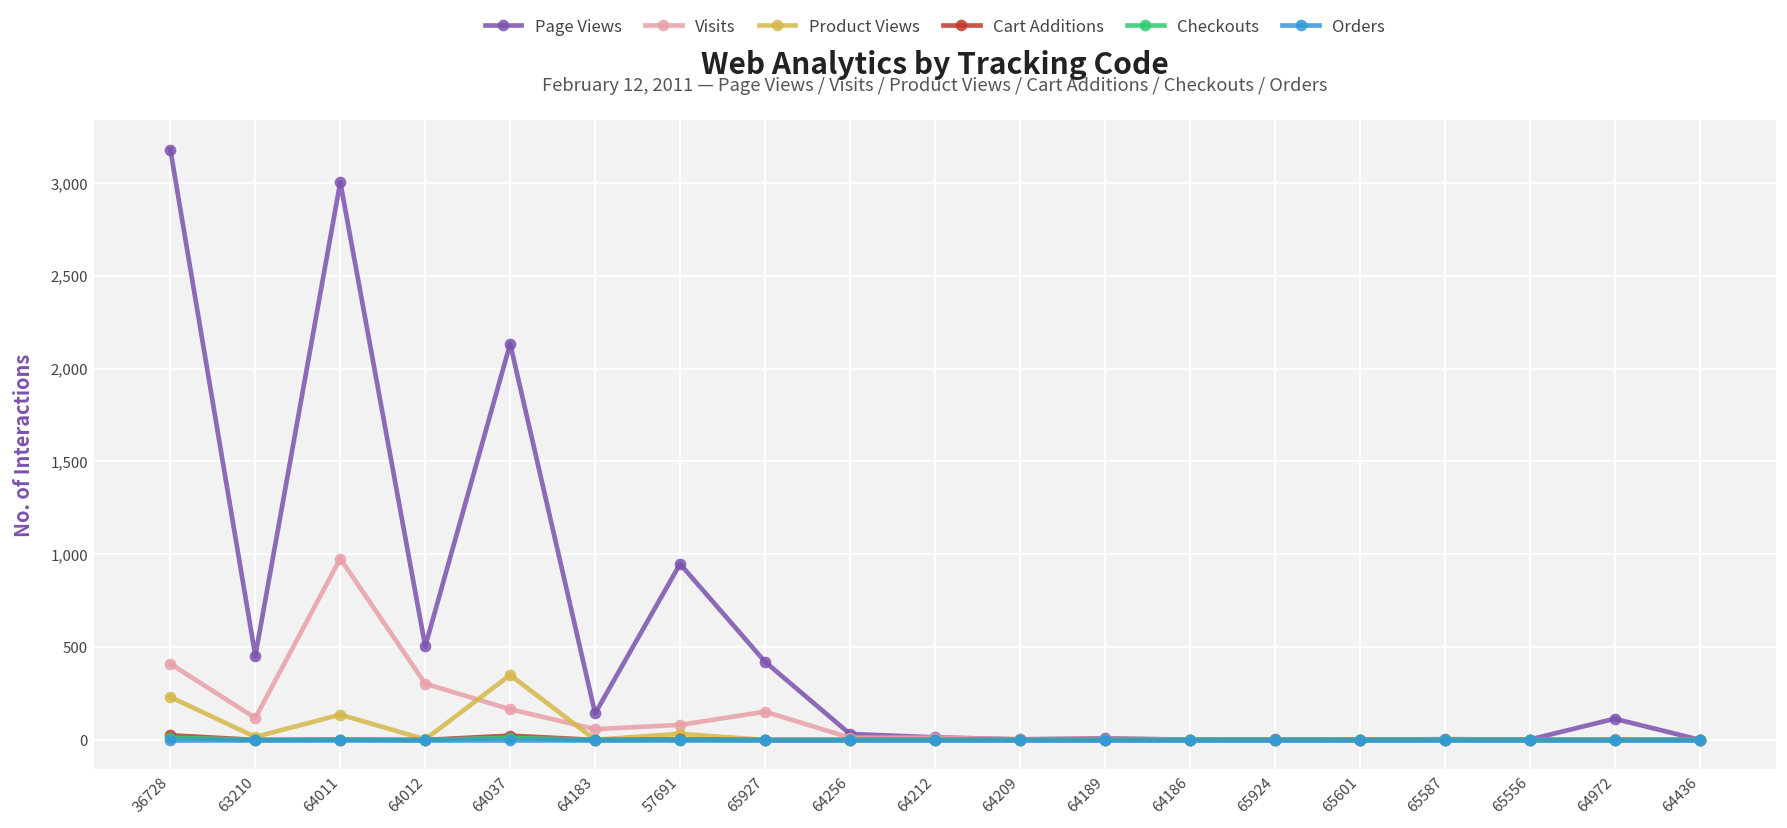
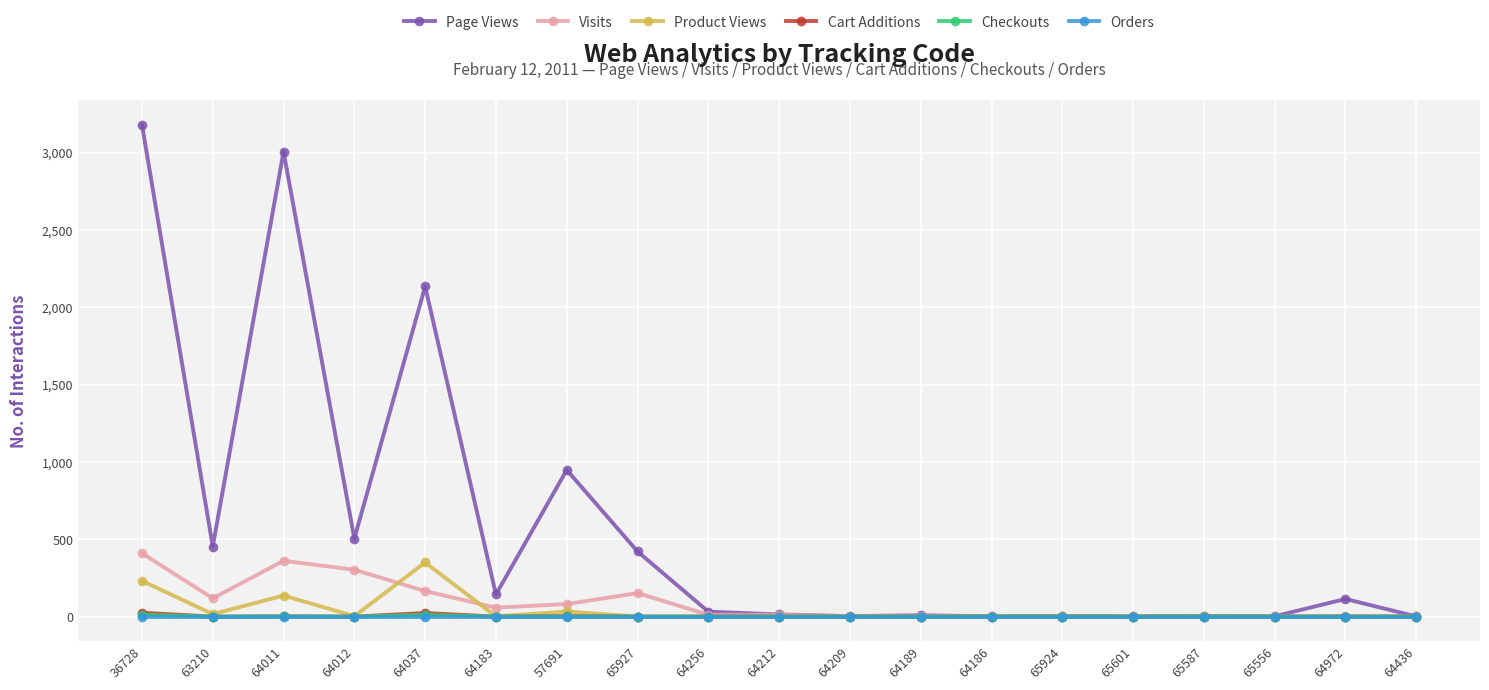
Visits, 64011: 980 -> 360
